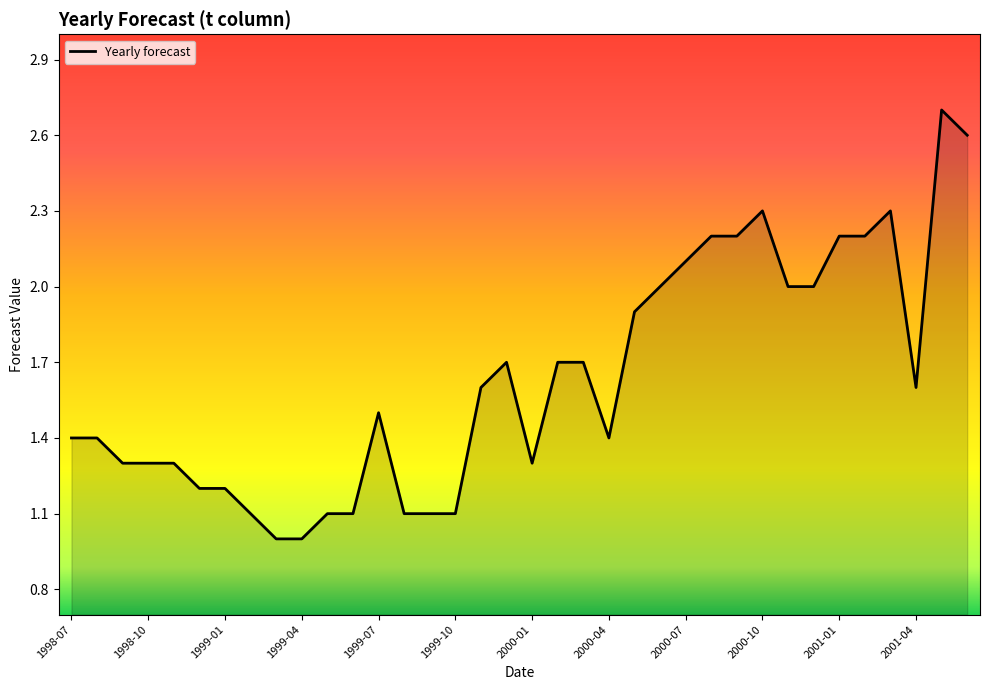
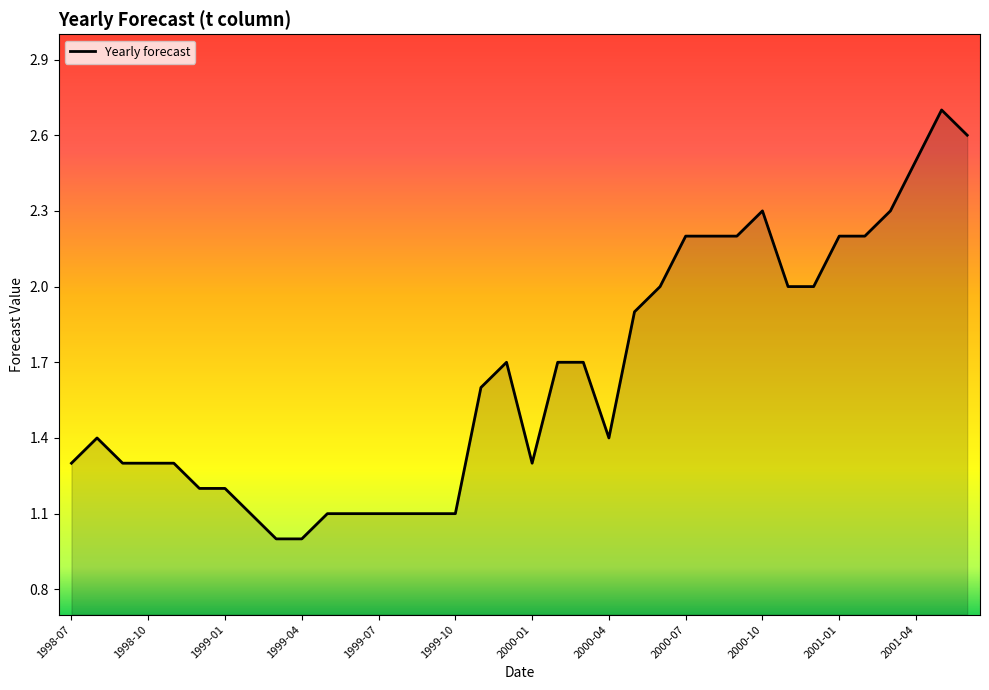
1998-07: 1.4 -> 1.3
1999-07: 1.5 -> 1.1
2000-07: 2.1 -> 2.2
2001-04: 1.6 -> 2.5
